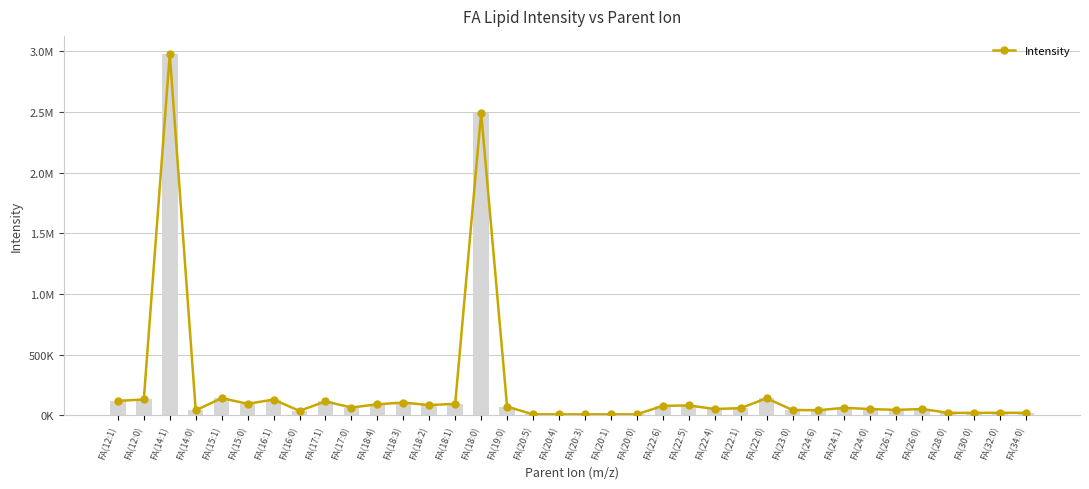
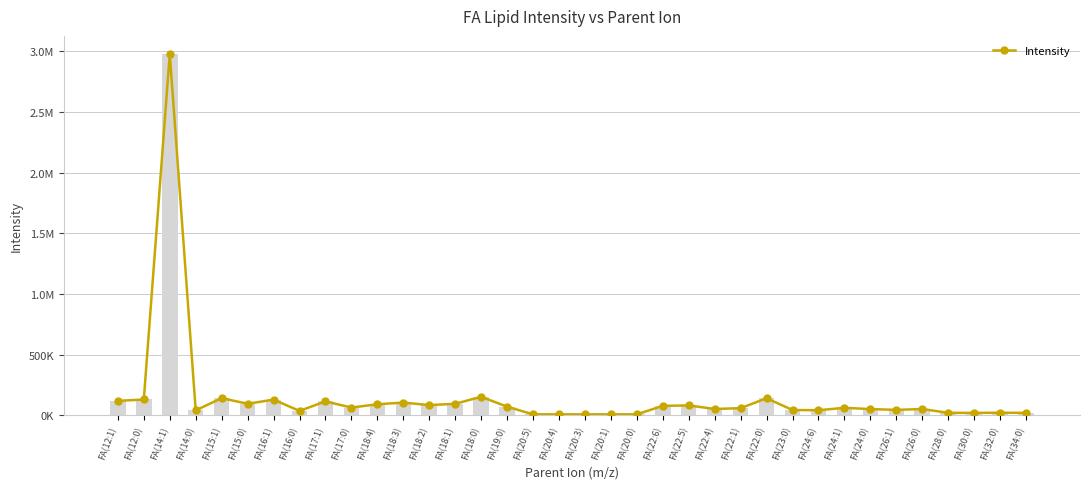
Intensity, FA(18:0): 2490000 -> 150000
